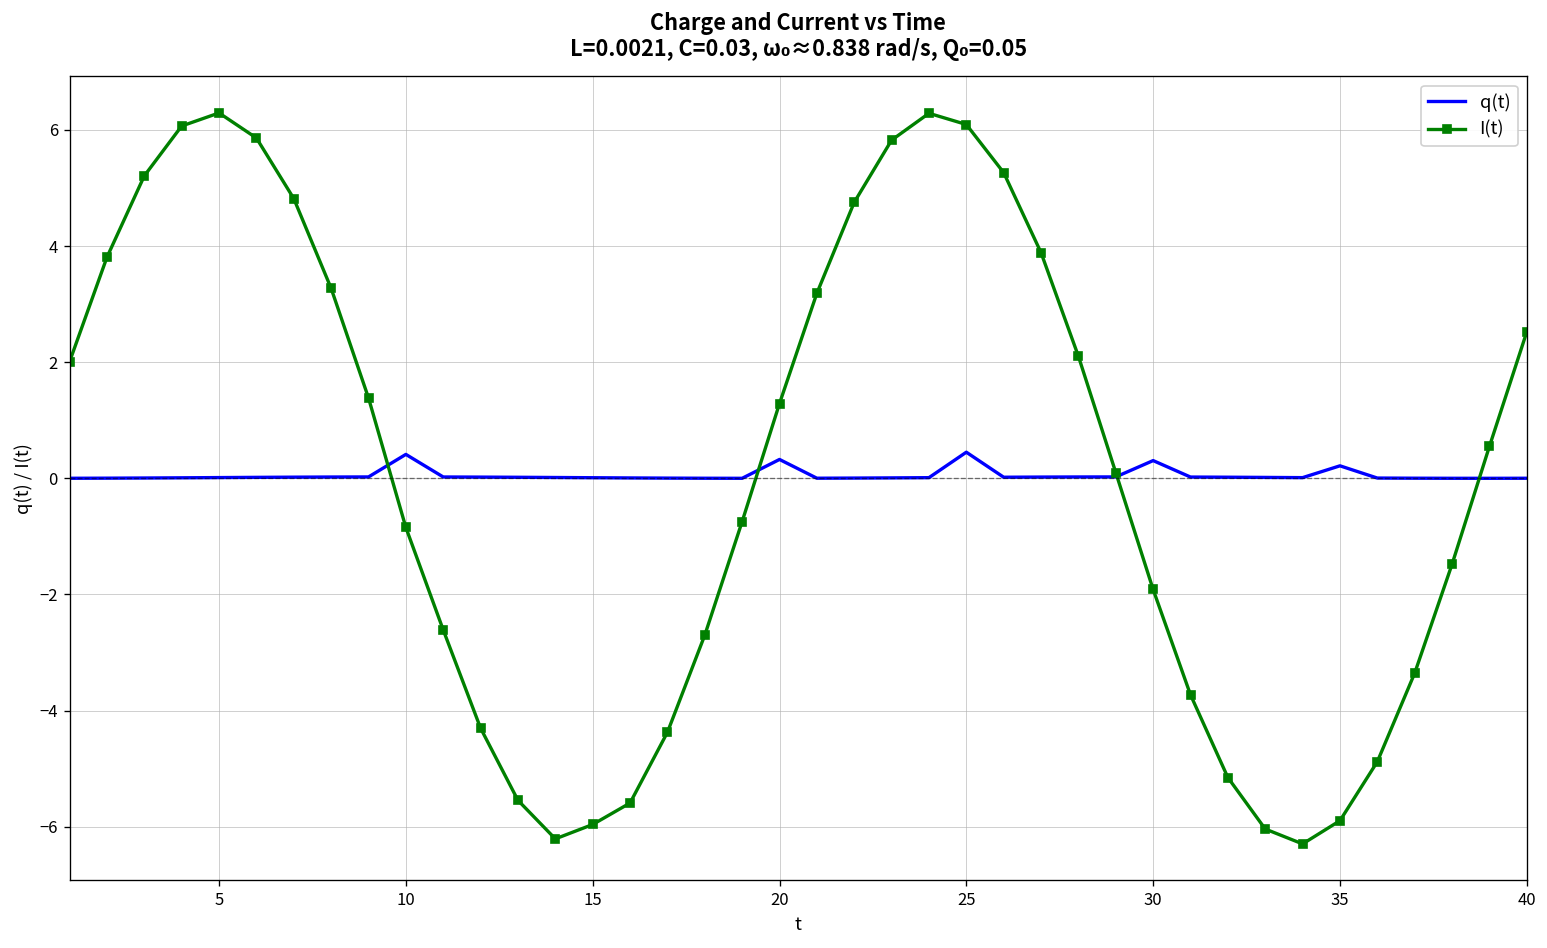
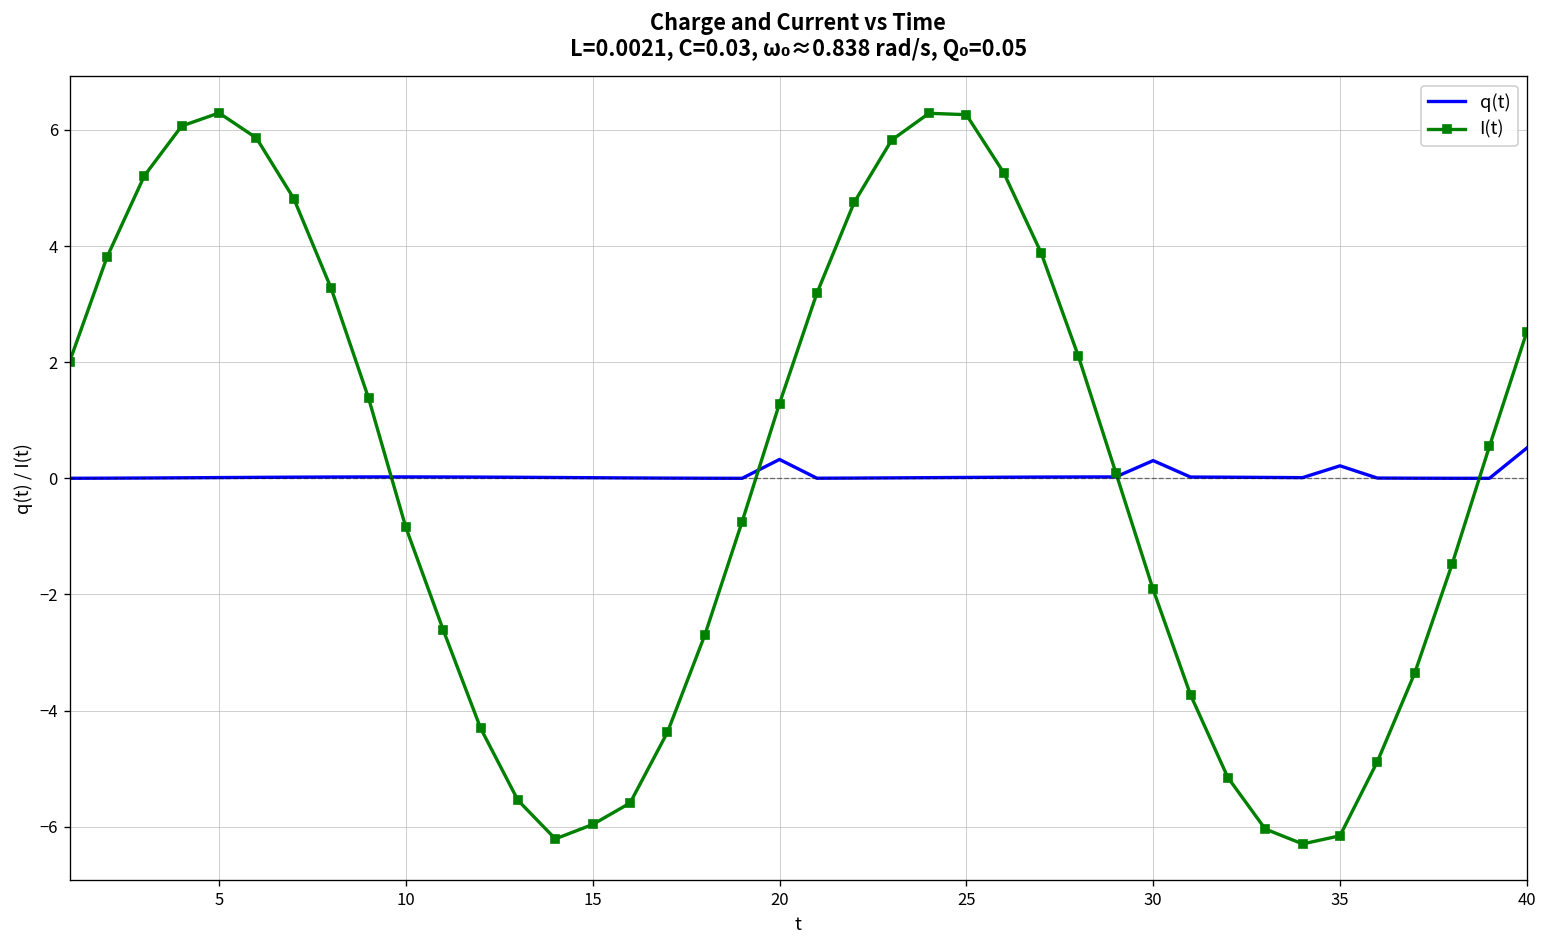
q(t), 10: 0.4 -> 0.0
q(t), 25: 0.4 -> 0.0
I(t), 25: 6.1 -> 6.3
I(t), 35: -5.9 -> -6.2
q(t), 40: 0.0 -> 0.5
